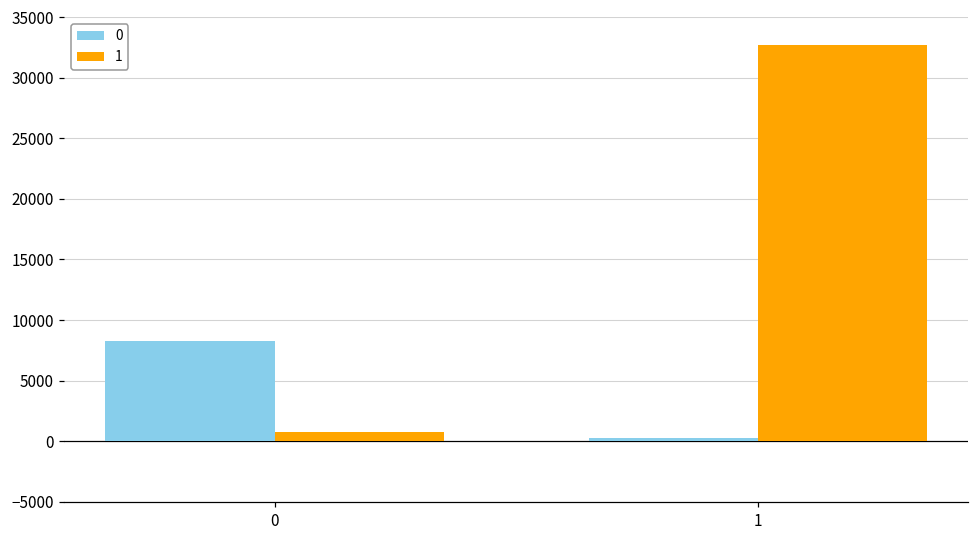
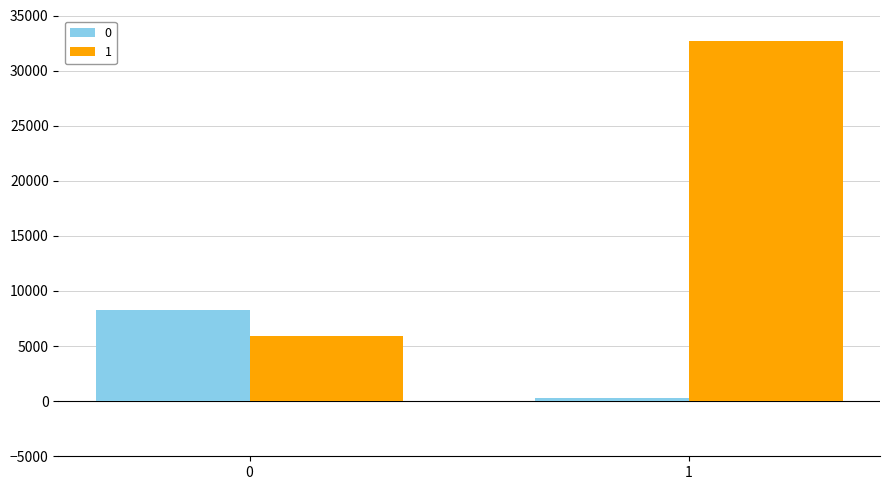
1, 0: 700 -> 5900
